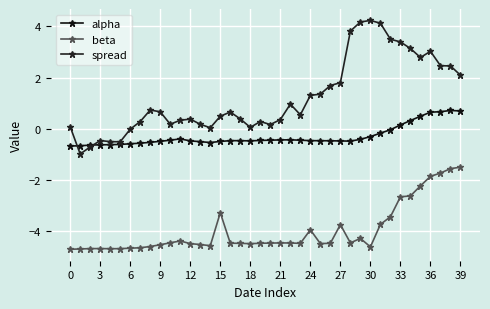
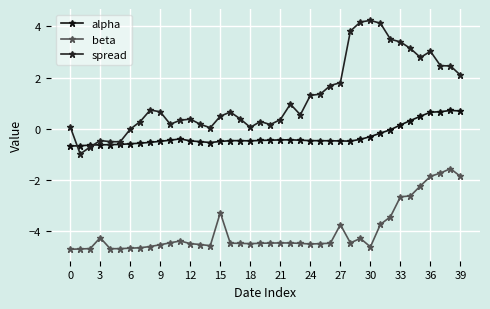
beta, 3: -4.7 -> -4.3
beta, 24: -4.0 -> -4.5
beta, 39: -1.5 -> -1.9
